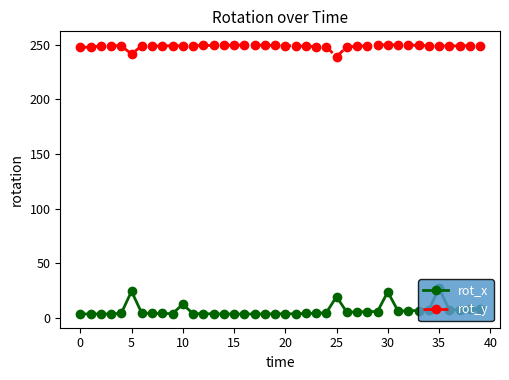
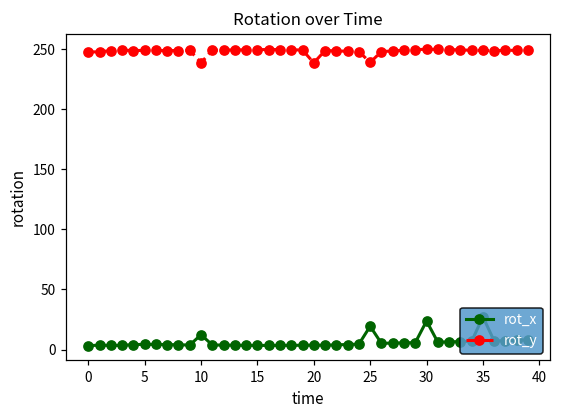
rot_x, 5: 24 -> 4
rot_y, 5: 242 -> 249
rot_y, 10: 249 -> 239
rot_y, 20: 249 -> 239
